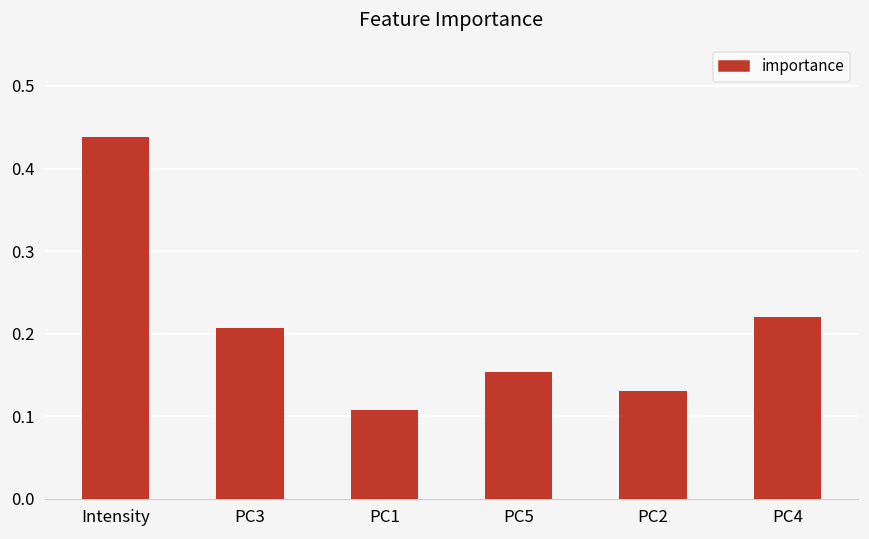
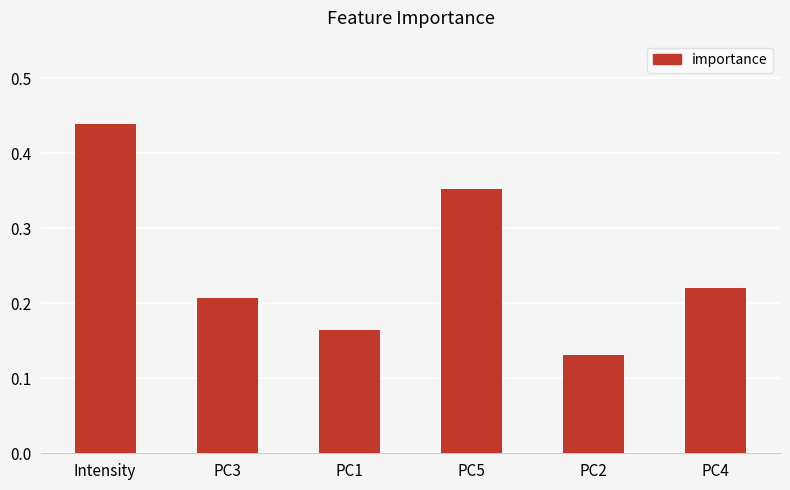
PC1: 0.11 -> 0.16
PC5: 0.15 -> 0.35
